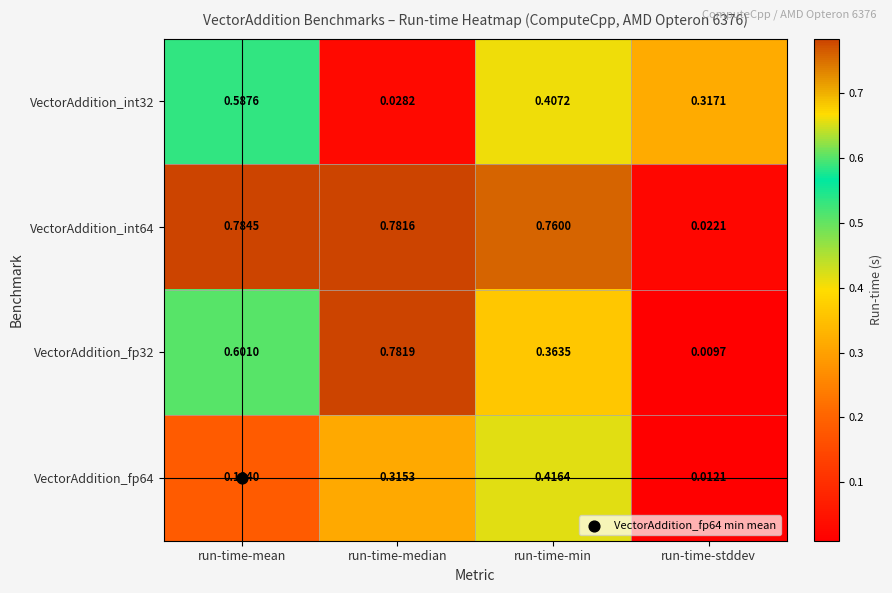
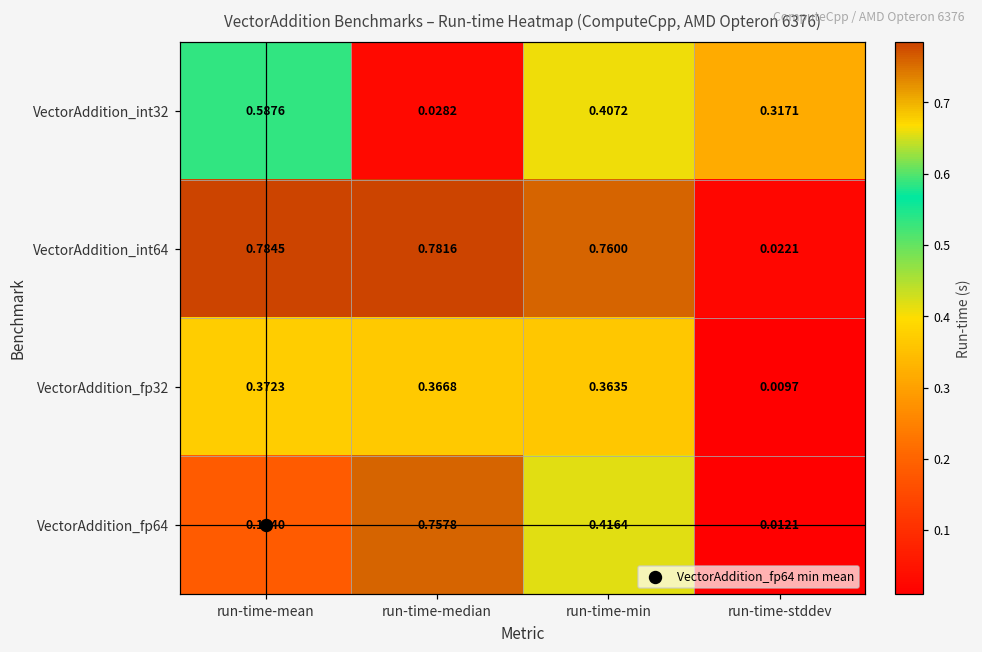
VectorAddition_fp32, run-time-mean: 0.6010 -> 0.3723
VectorAddition_fp32, run-time-median: 0.7819 -> 0.3668
VectorAddition_fp64, run-time-median: 0.3153 -> 0.7578
